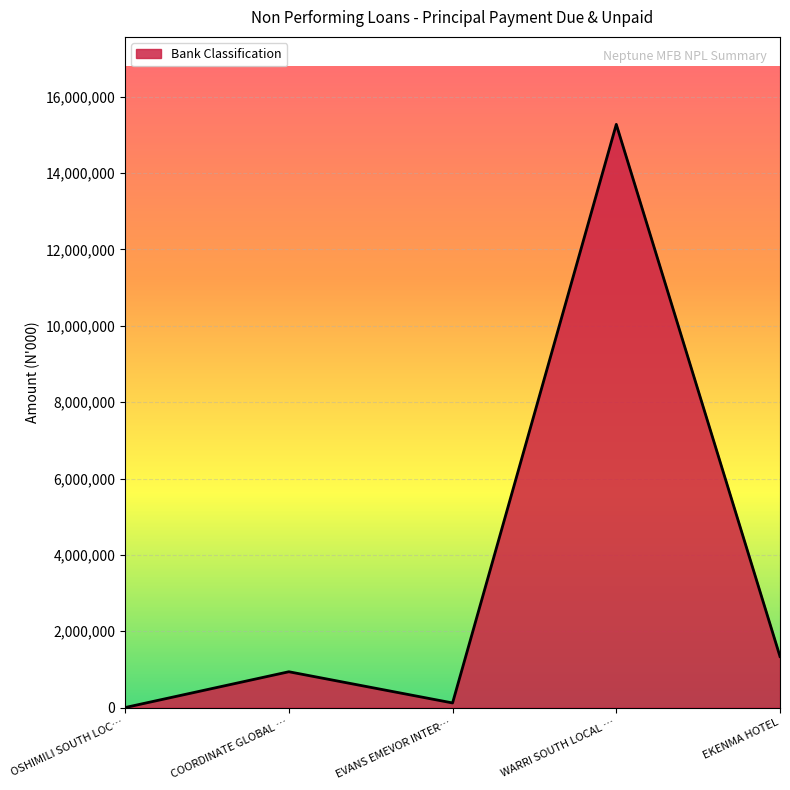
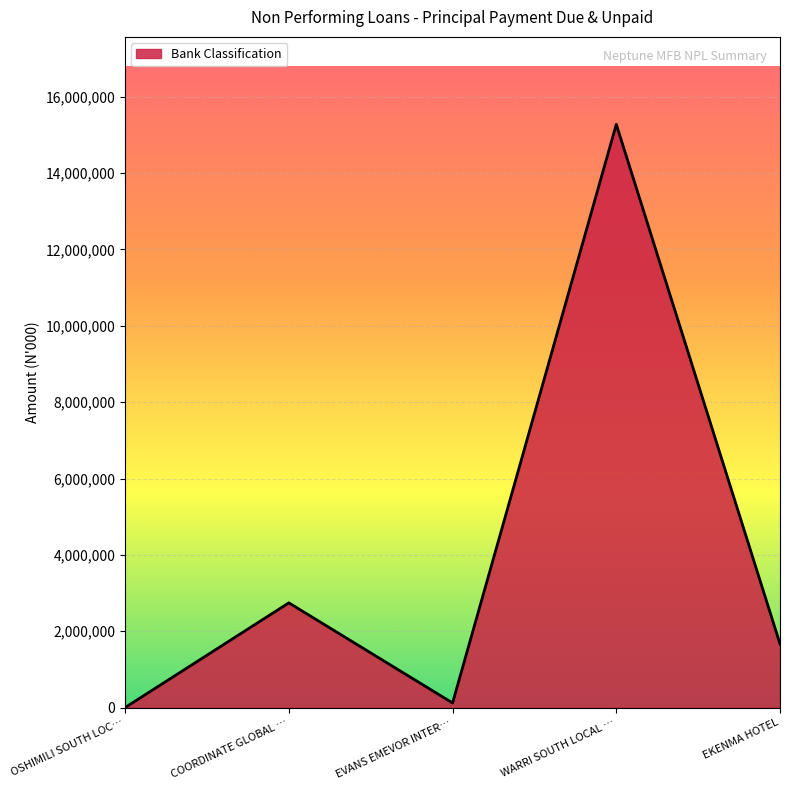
COORDINATE GLOBAL …: 900,000 -> 2,700,000
EKENMA HOTEL: 1,300,000 -> 1,700,000
